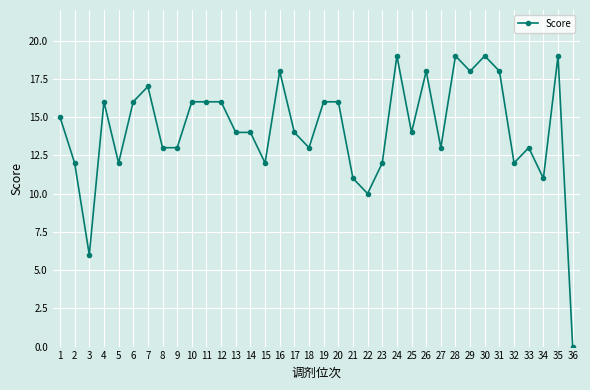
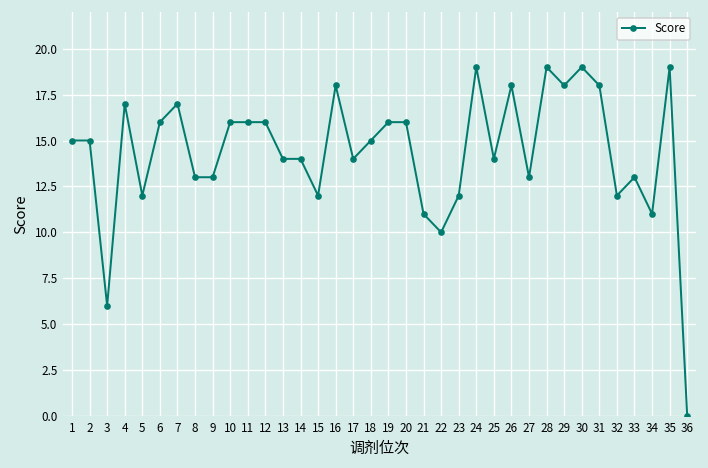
2: 12 -> 15
4: 16 -> 17
18: 13 -> 15
